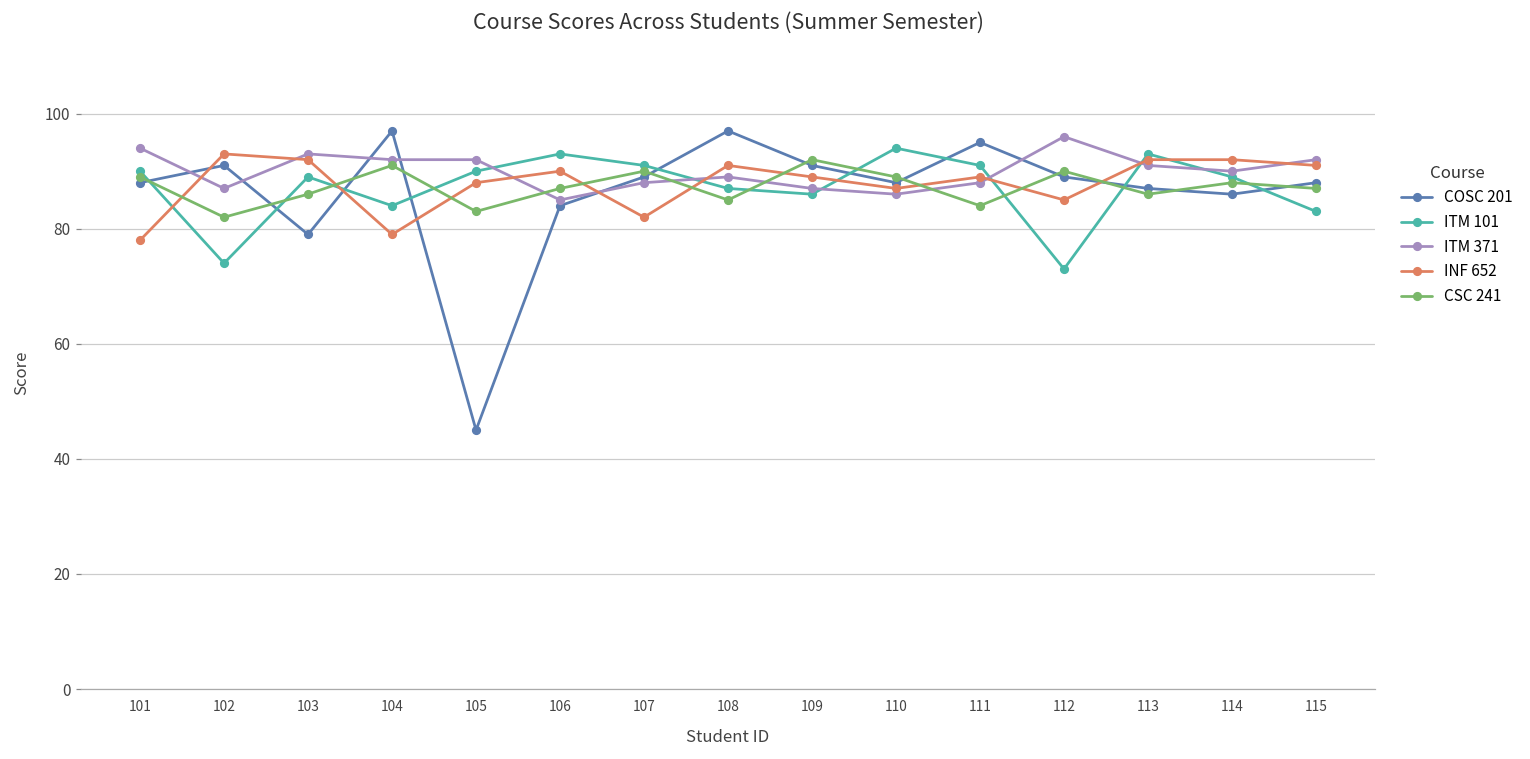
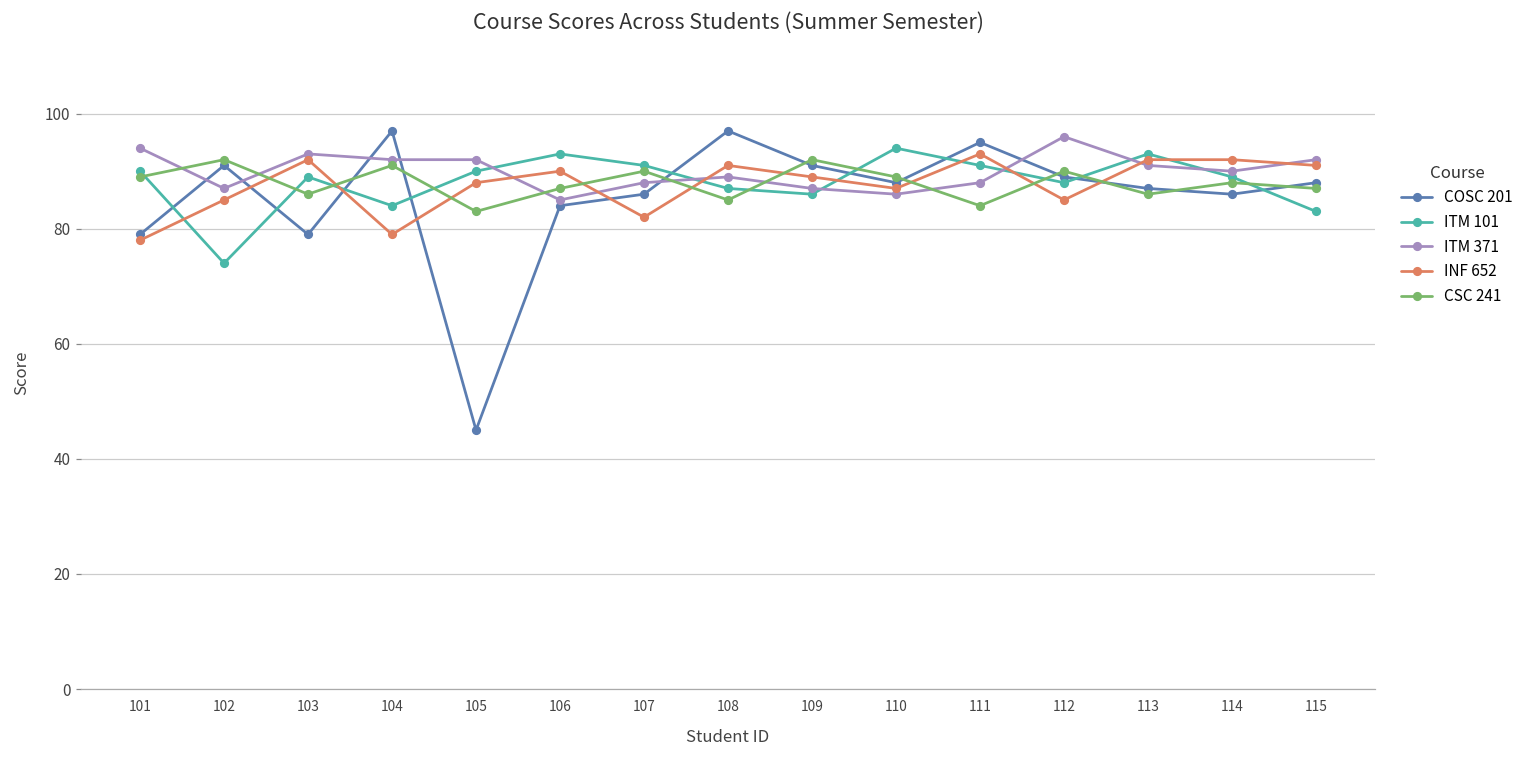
COSC 201, 101: 88 -> 79
INF 652, 102: 93 -> 85
CSC 241, 102: 82 -> 92
COSC 201, 107: 89 -> 86
INF 652, 111: 89 -> 93
ITM 101, 112: 73 -> 88
